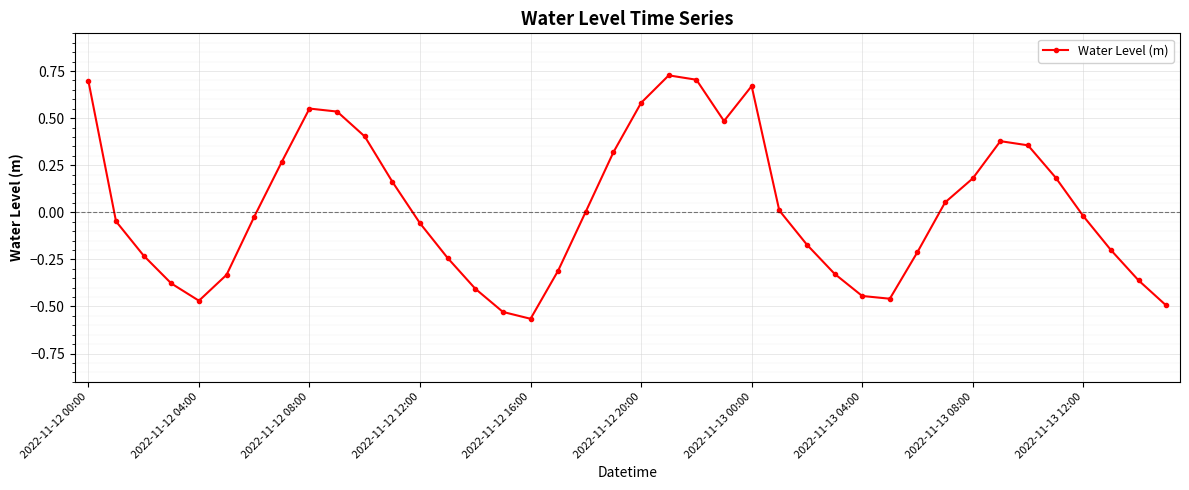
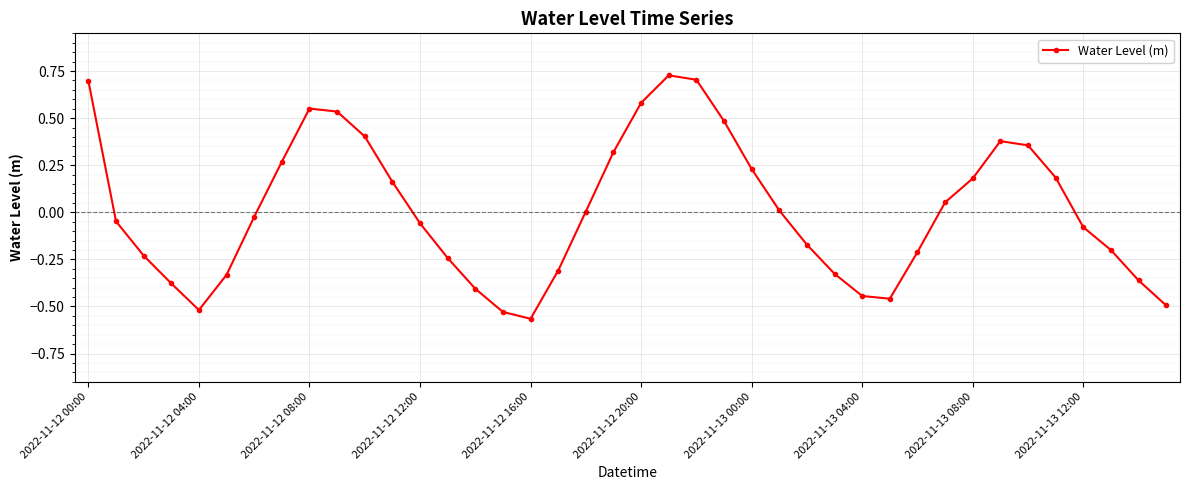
2022-11-12 04:00: -0.47 -> -0.52
2022-11-13 00:00: 0.67 -> 0.23
2022-11-13 12:00: -0.02 -> -0.08
